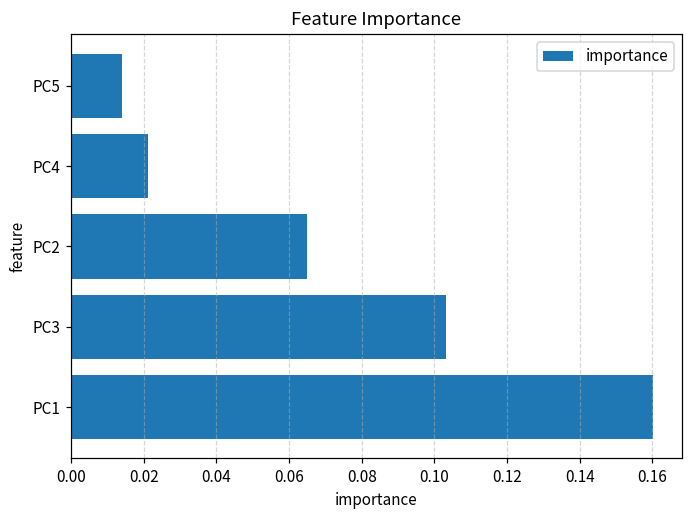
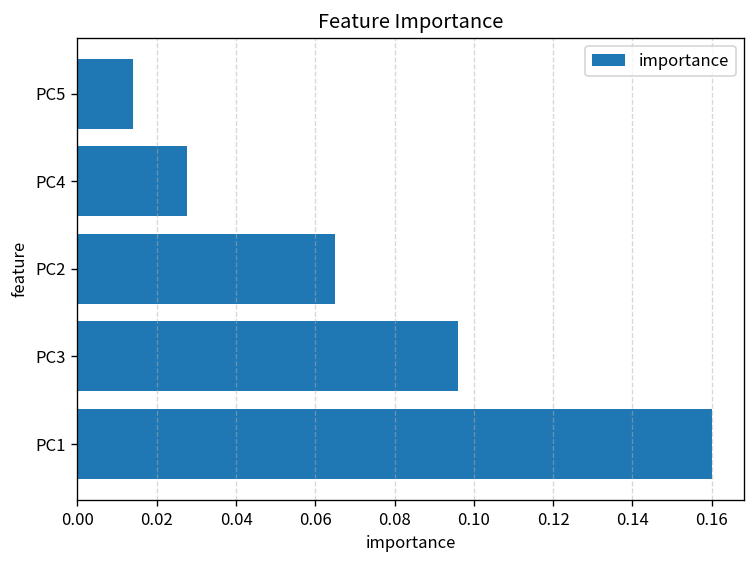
PC4: 0.021 -> 0.028
PC3: 0.103 -> 0.096
